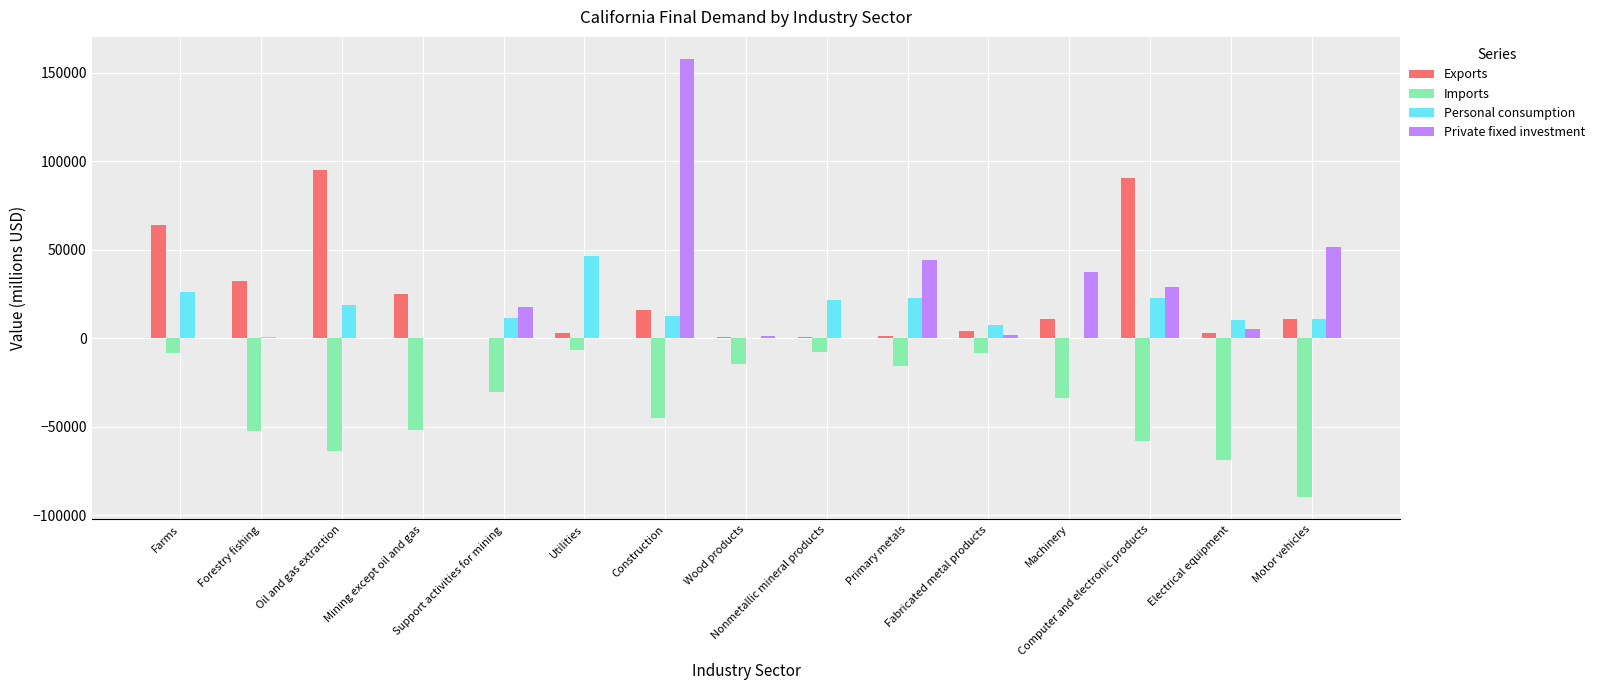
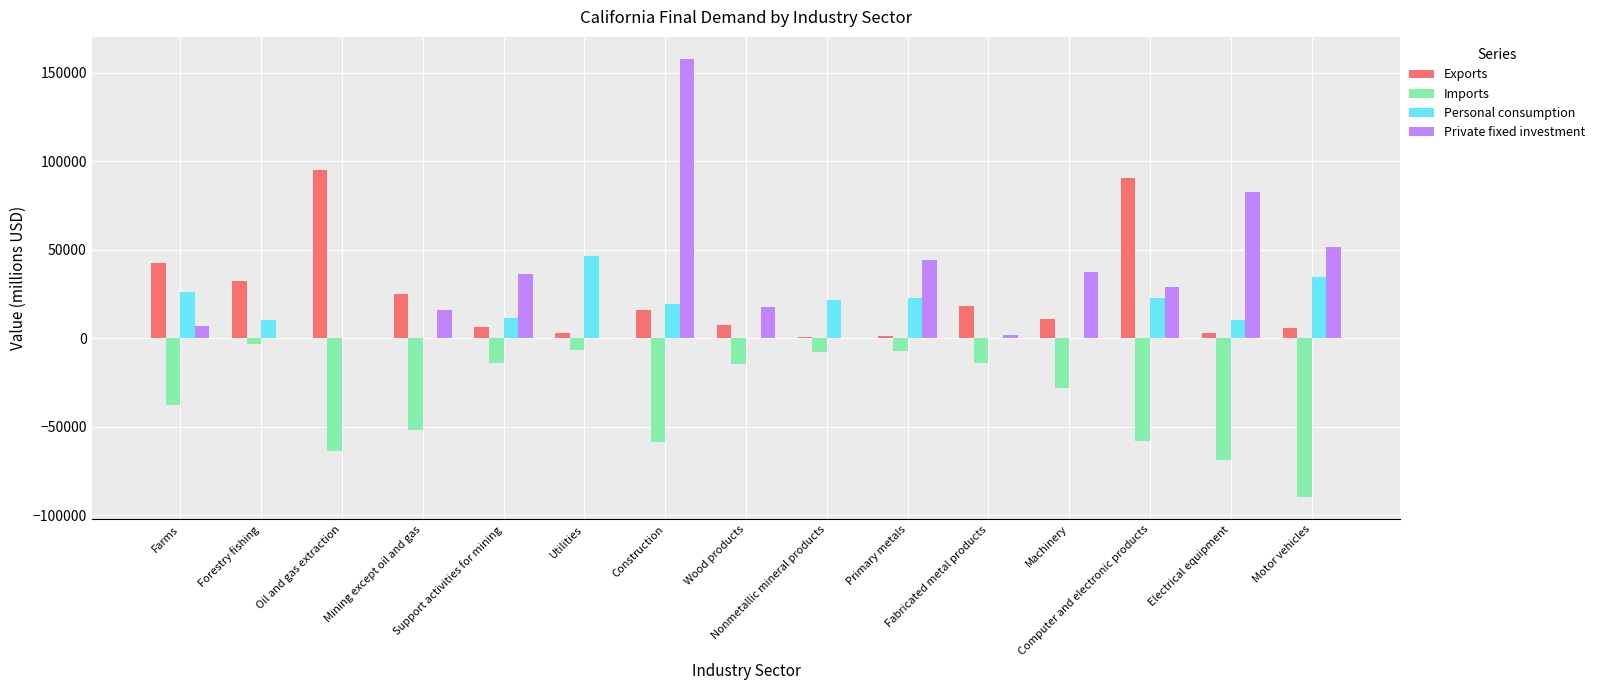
Exports, Farms: 64000 -> 43000
Imports, Farms: -8000 -> -38000
Private fixed investment, Farms: 0 -> 7000
Imports, Forestry fishing: -53000 -> -4000
Personal consumption, Forestry fishing: 1000 -> 10000
Personal consumption, Oil and gas extraction: 19000 -> 0
Private fixed investment, Mining except oil and gas: 0 -> 16000
Exports, Support activities for mining: 0 -> 6000
Imports, Support activities for mining: -30000 -> -14000
Private fixed investment, Support activities for mining: 17000 -> 36000
Imports, Construction: -45000 -> -59000
Personal consumption, Construction: 13000 -> 20000
Exports, Wood products: 0 -> 8000
Private fixed investment, Wood products: 1000 -> 18000
Imports, Primary metals: -16000 -> -7000
Exports, Fabricated metal products: 4000 -> 18000
Imports, Fabricated metal products: -9000 -> -14000
Personal consumption, Fabricated metal products: 7000 -> 0
Imports, Machinery: -34000 -> -28000
Private fixed investment, Electrical equipment: 5000 -> 82000
Exports, Motor vehicles: 11000 -> 6000
Personal consumption, Motor vehicles: 11000 -> 35000
